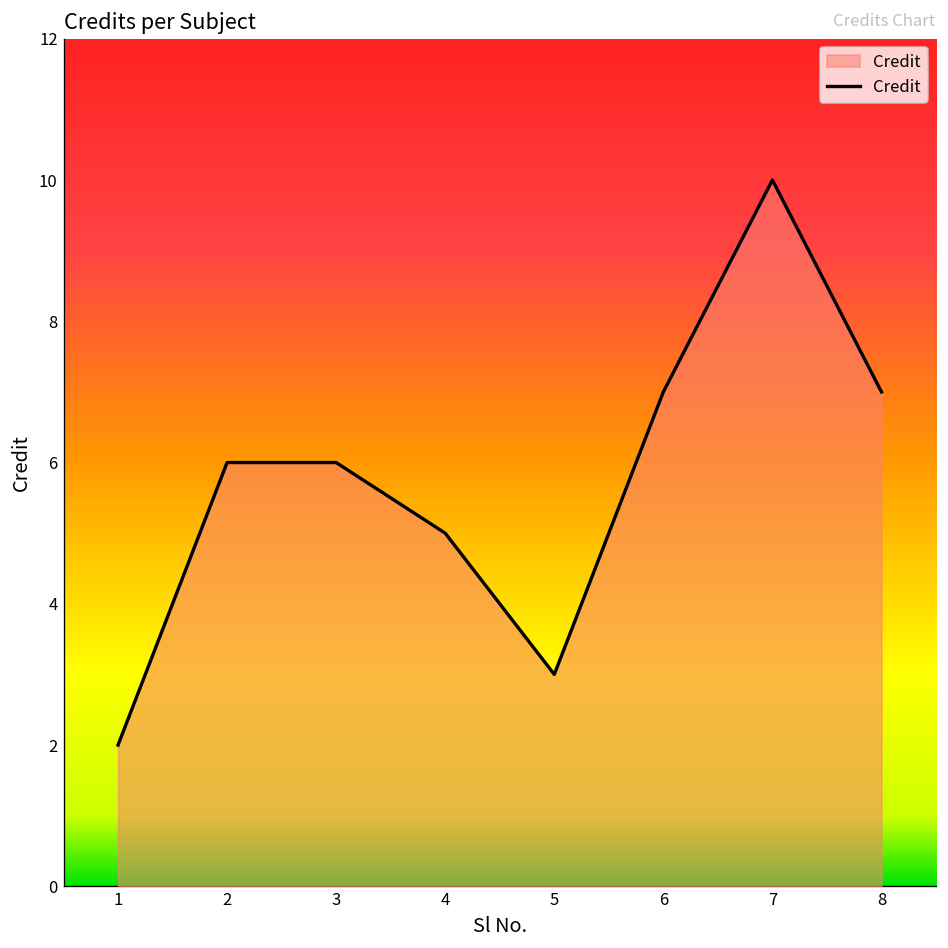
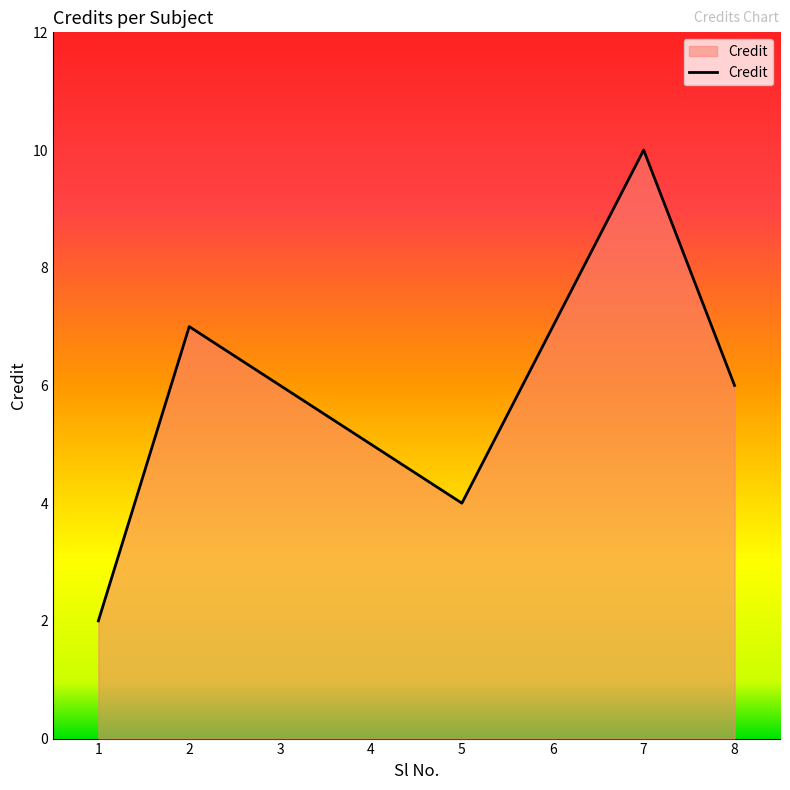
2: 6 -> 7
5: 3 -> 4
8: 7 -> 6
